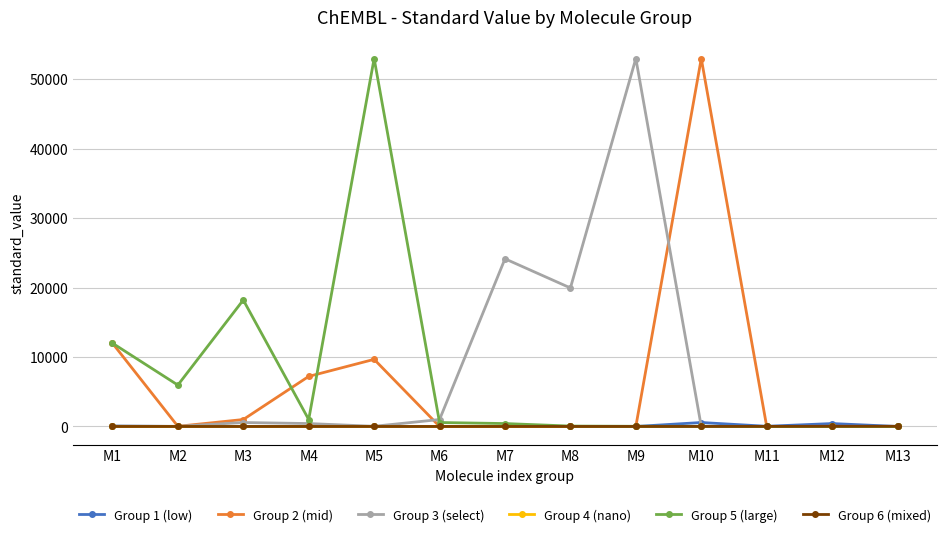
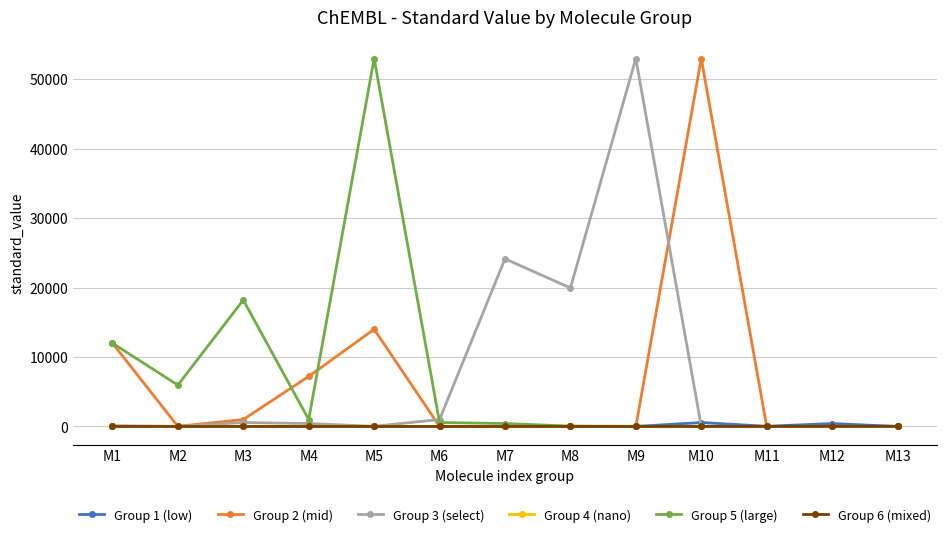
Group 2 (mid), M5: 10000 -> 14000
